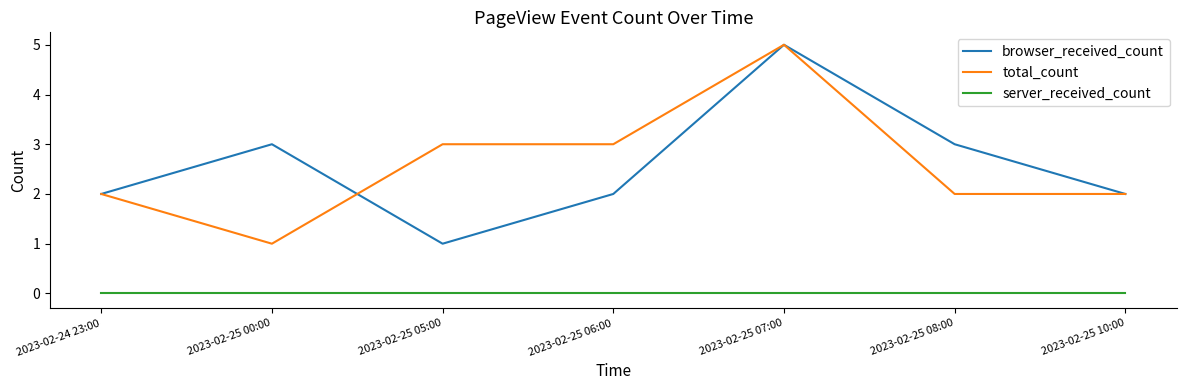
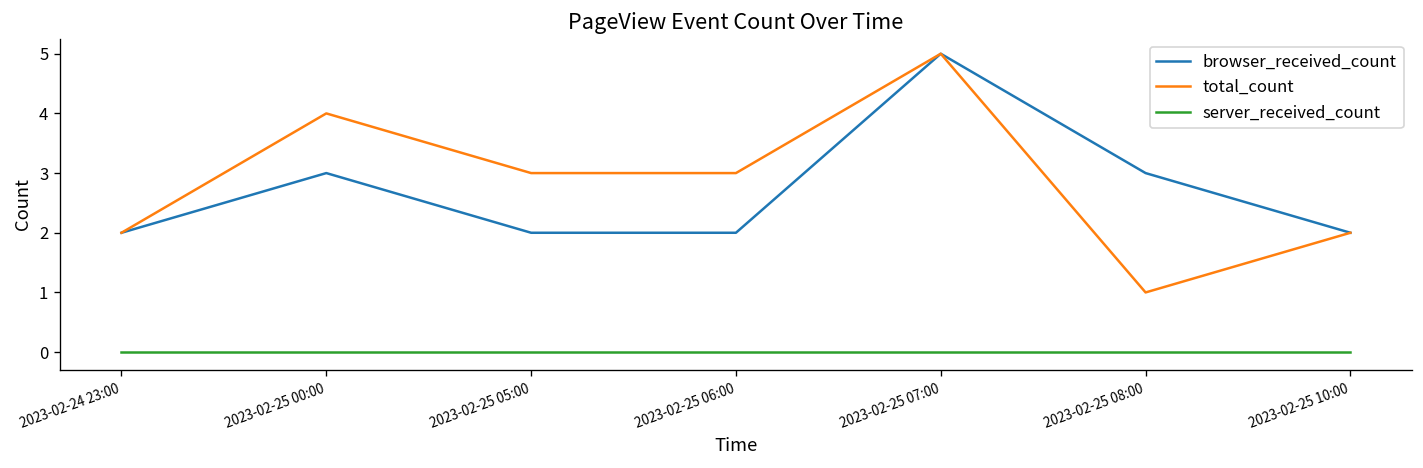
total_count, 2023-02-25 00:00: 1 -> 4
browser_received_count, 2023-02-25 05:00: 1 -> 2
total_count, 2023-02-25 08:00: 2 -> 1
